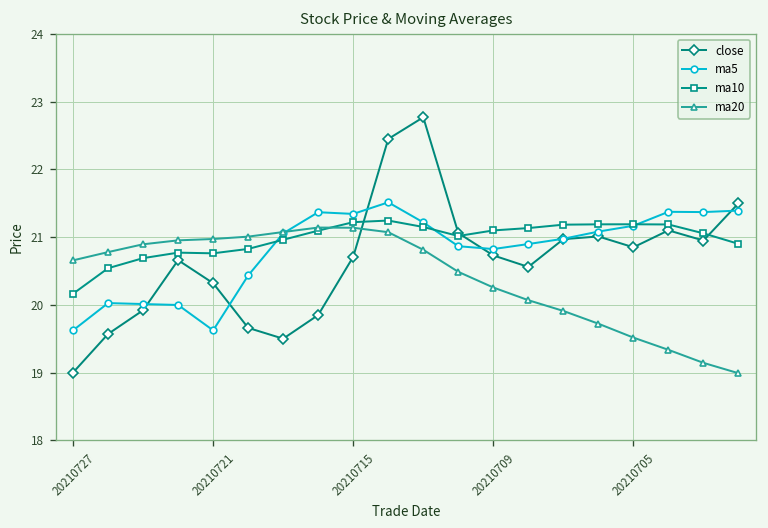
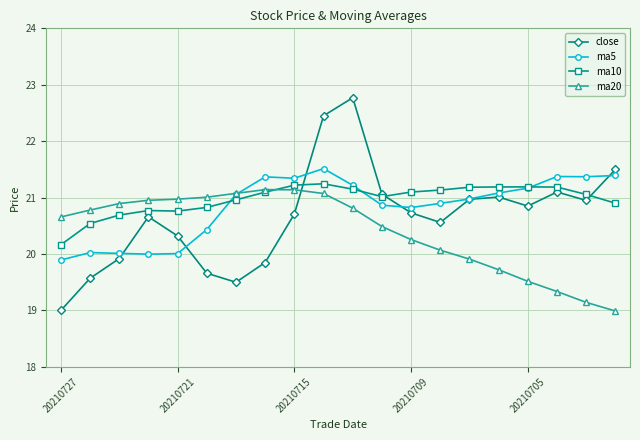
ma5, 20210727: 19.6 -> 19.9
ma5, 20210721: 19.6 -> 20.0
